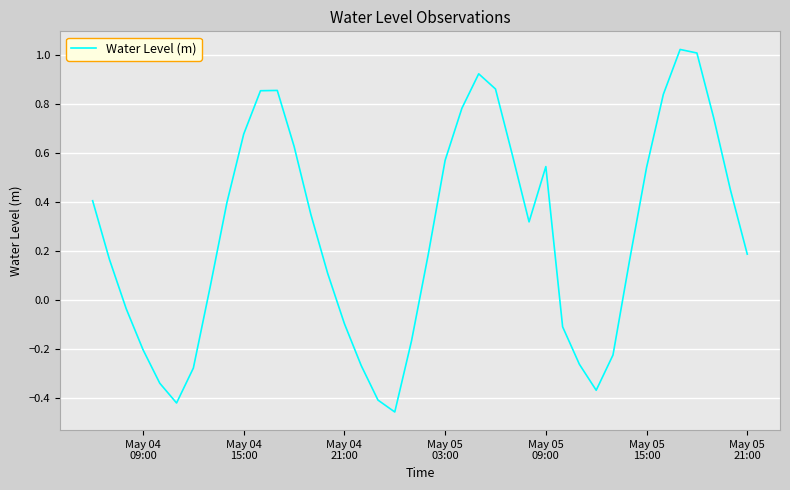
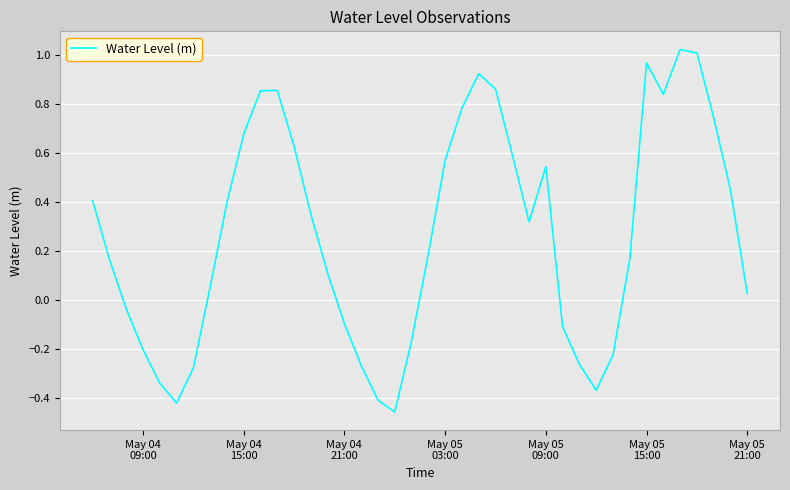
May 05 15:00: 0.54 -> 0.97
May 05 21:00: 0.19 -> 0.03
